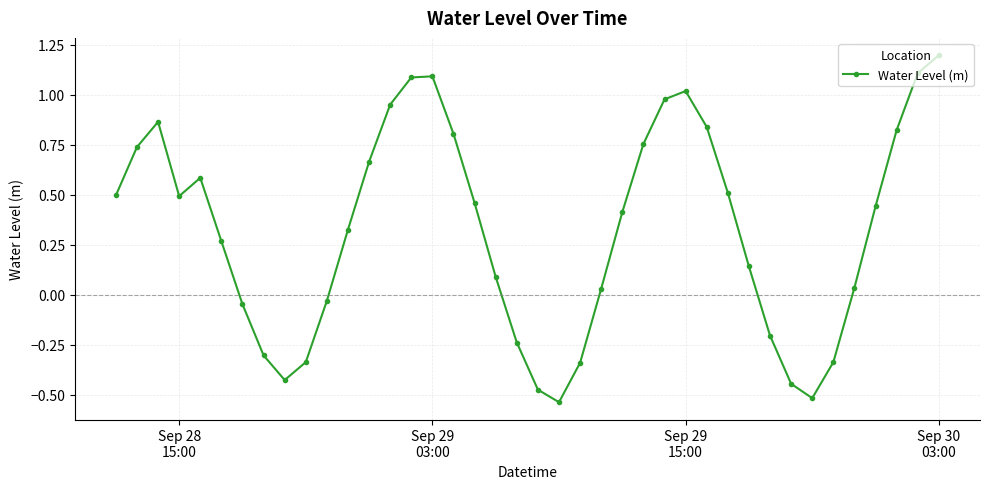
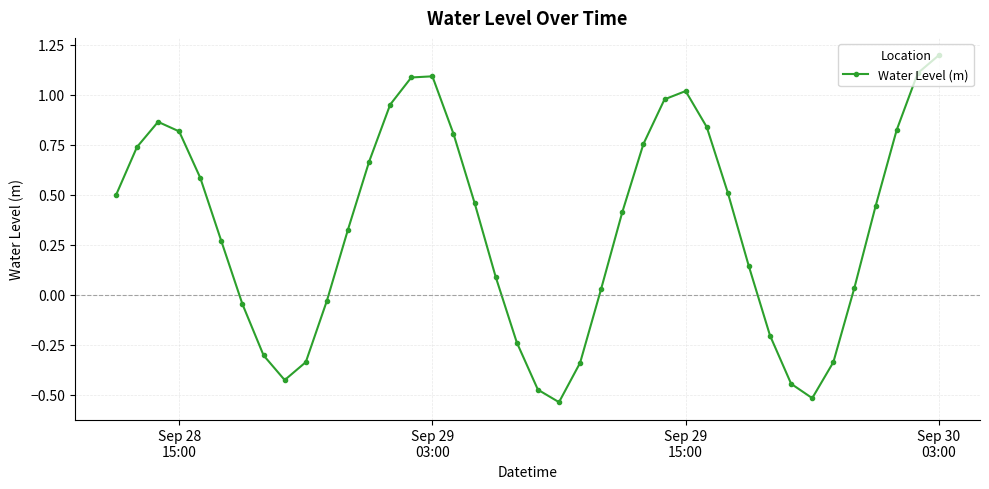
Sep 28 15:00: 0.49 -> 0.82
